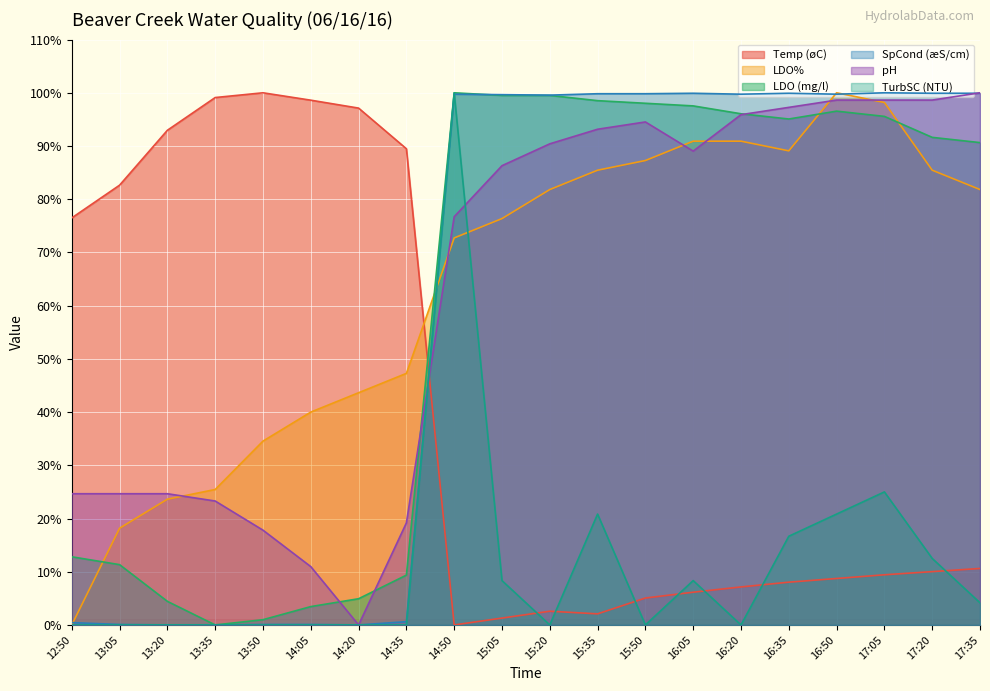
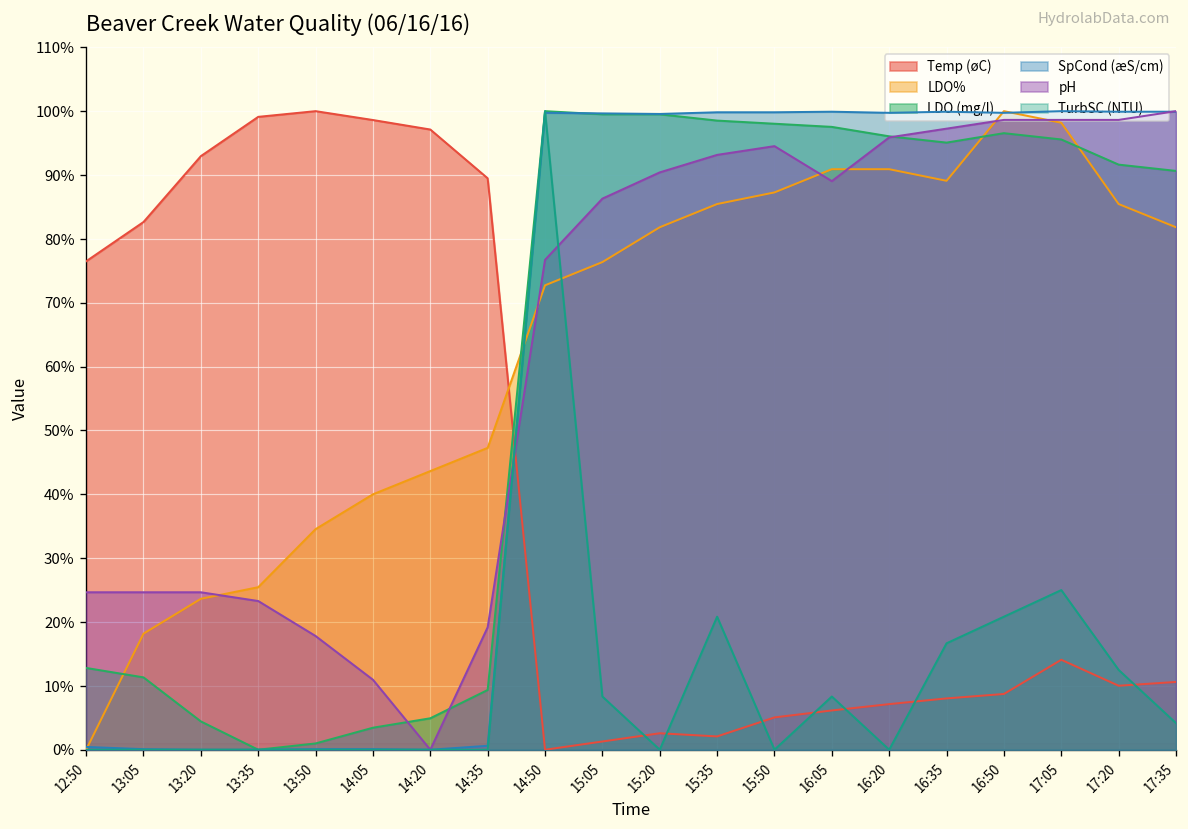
Temp (øC), 17:05: 9% -> 14%
